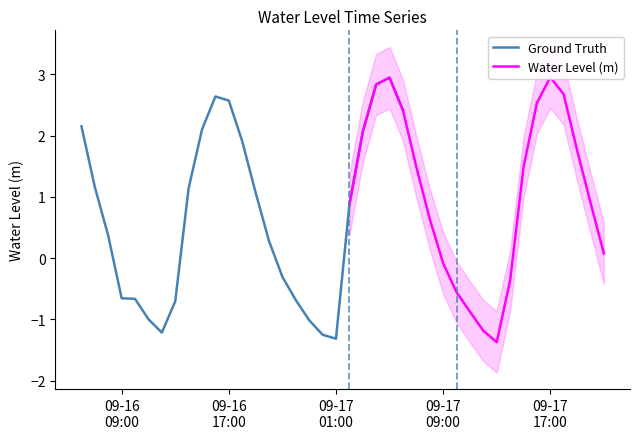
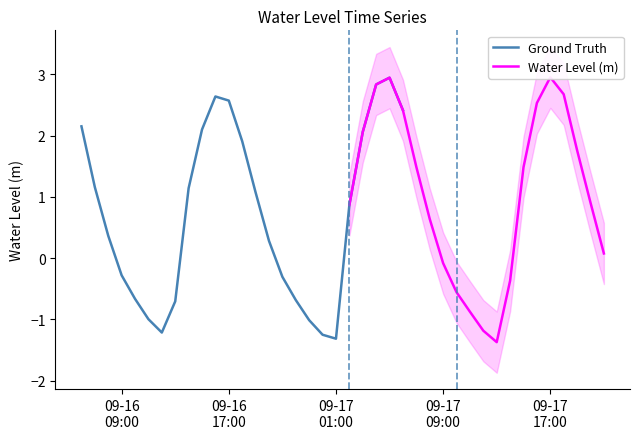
Ground Truth, 09-16 09:00: -0.7 -> -0.3
